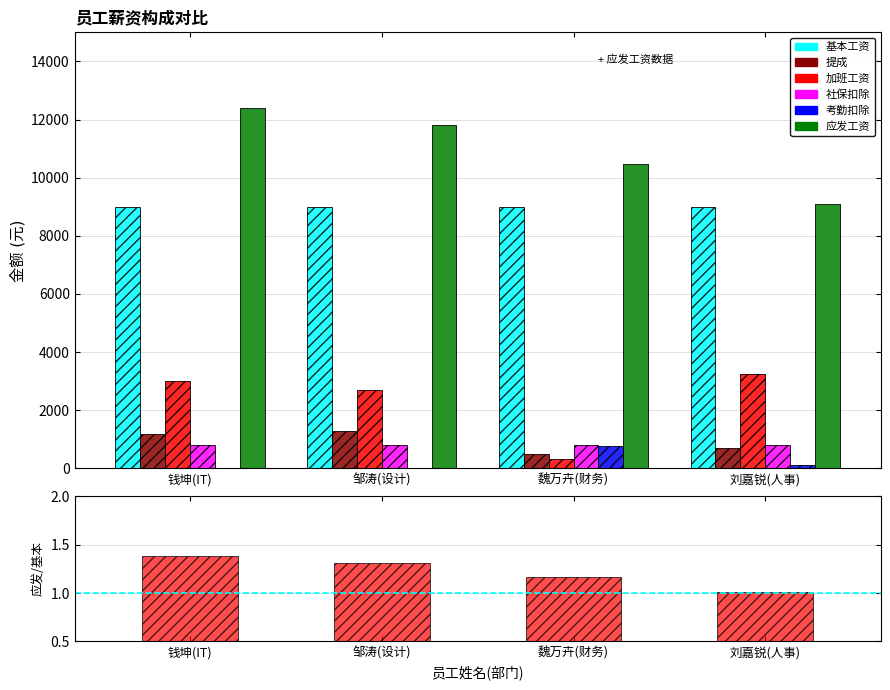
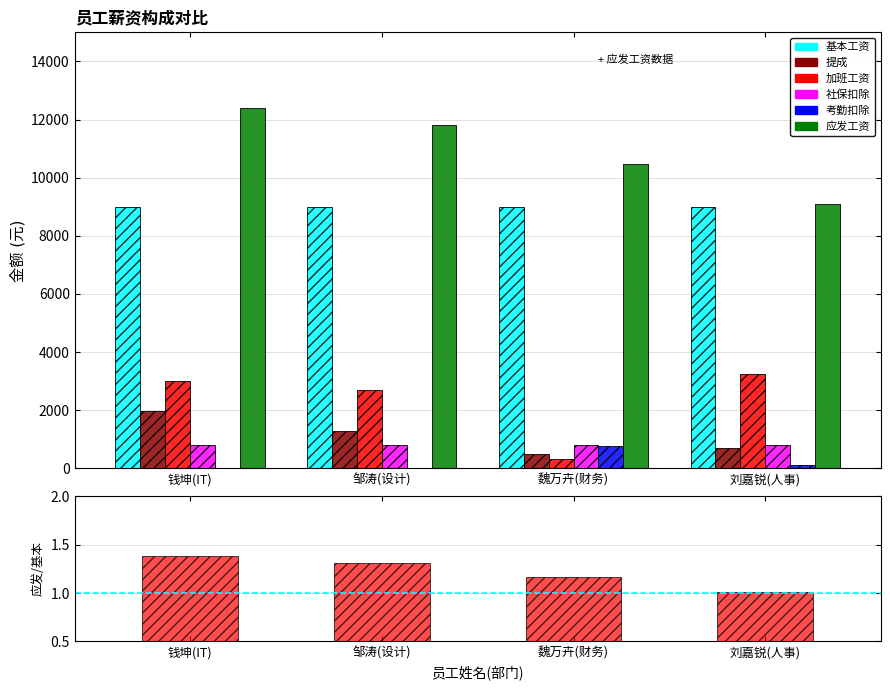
员工薪资构成对比, 提成, 钱坤(IT): 1200 -> 2000
